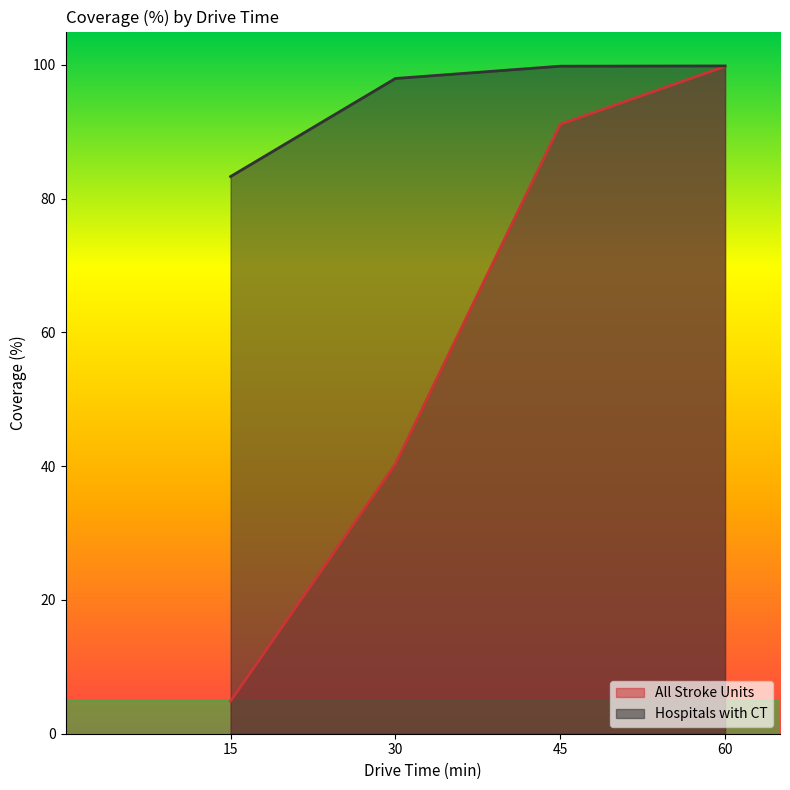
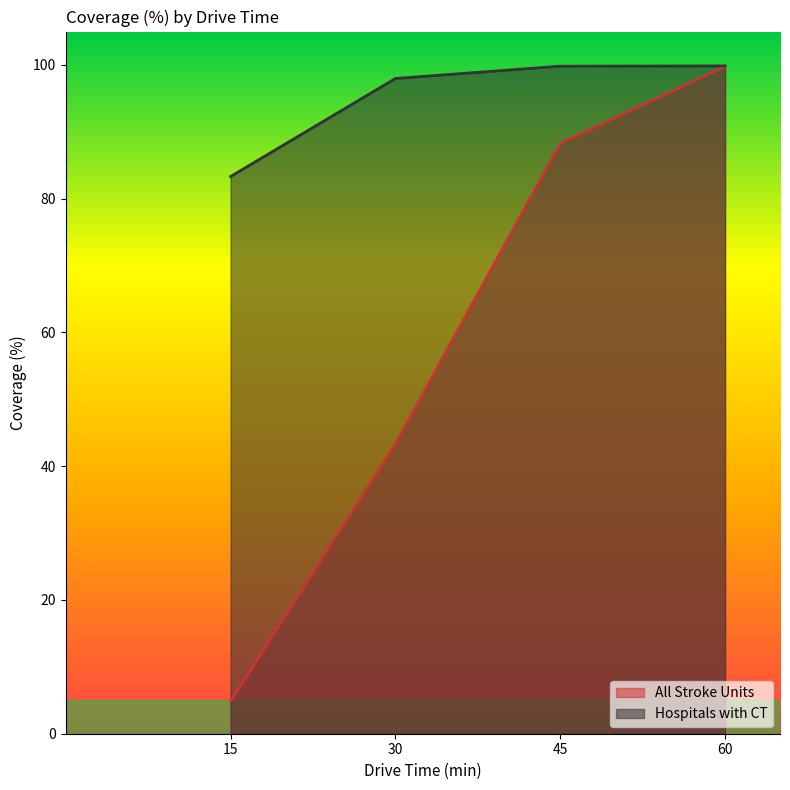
All Stroke Units, 30: 40 -> 43
All Stroke Units, 45: 91 -> 88
